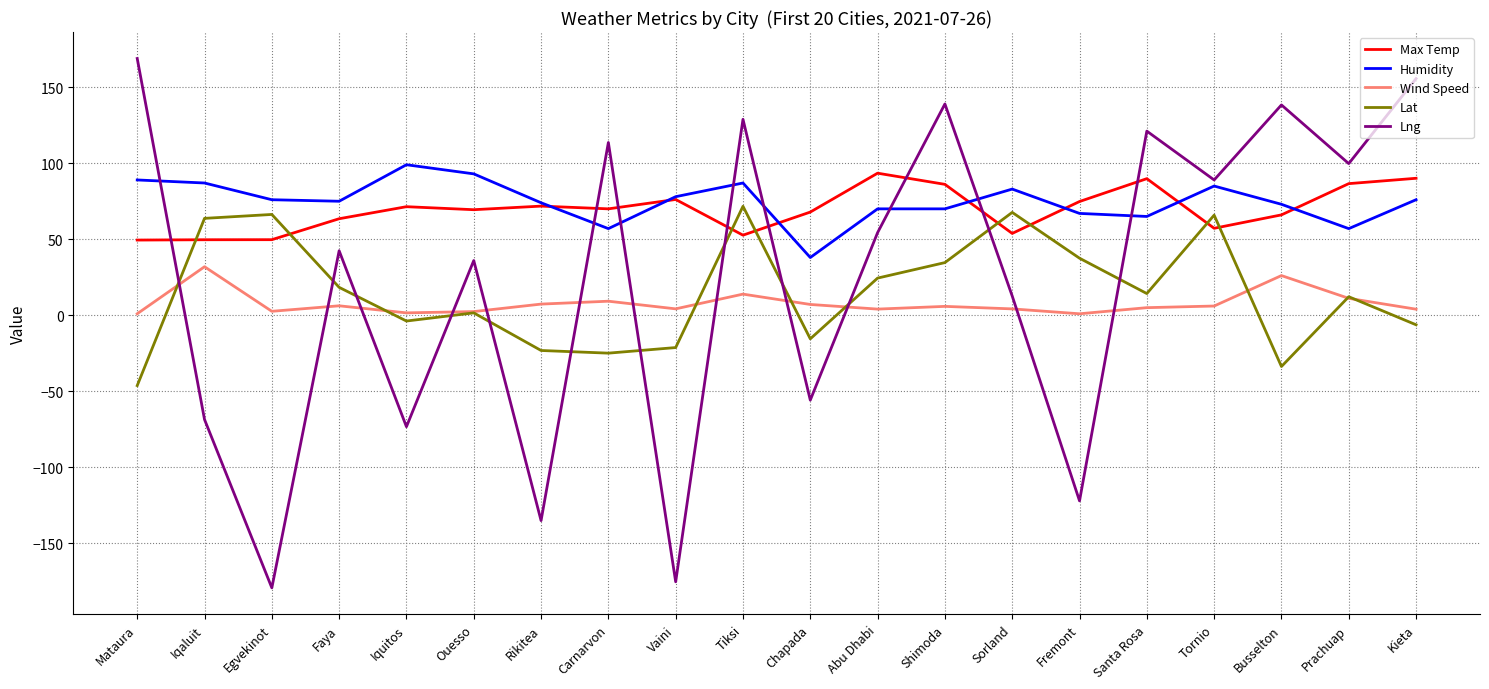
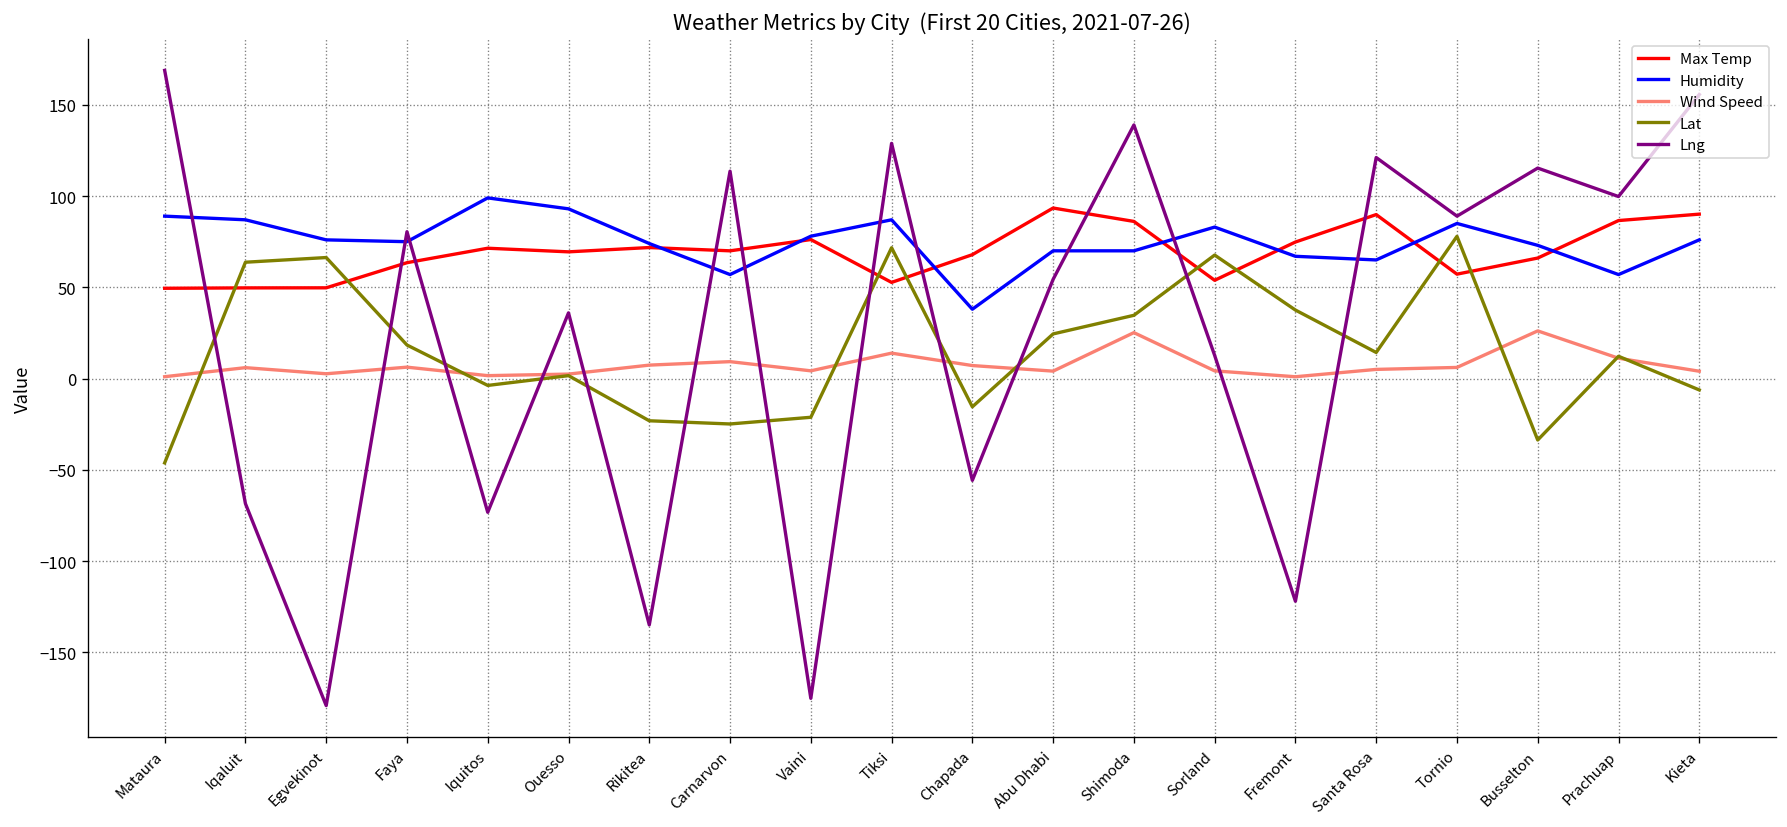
Wind Speed, Iqaluit: 32 -> 6
Lng, Faya: 42 -> 80
Wind Speed, Shimoda: 6 -> 25
Lat, Tornio: 66 -> 78
Lng, Busselton: 138 -> 115
